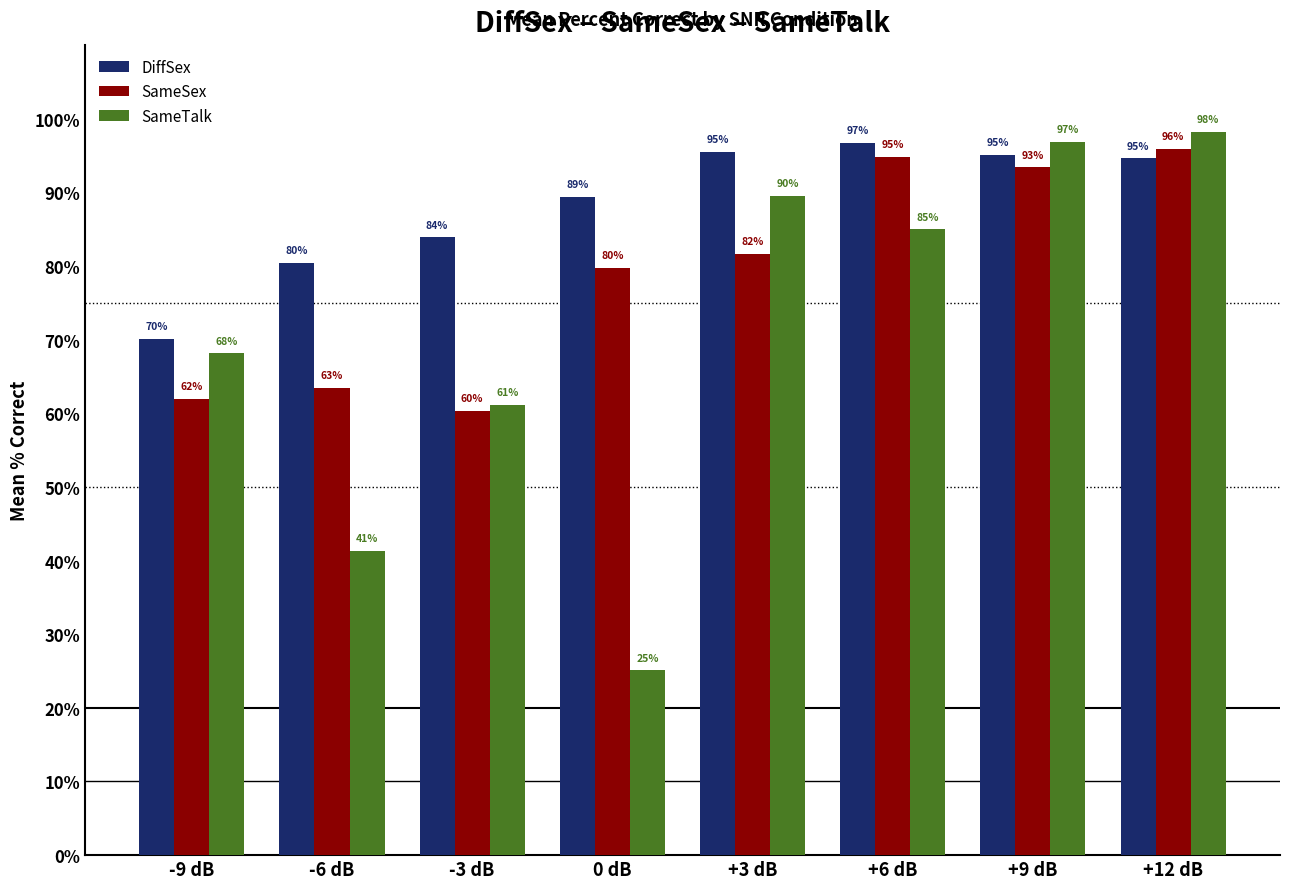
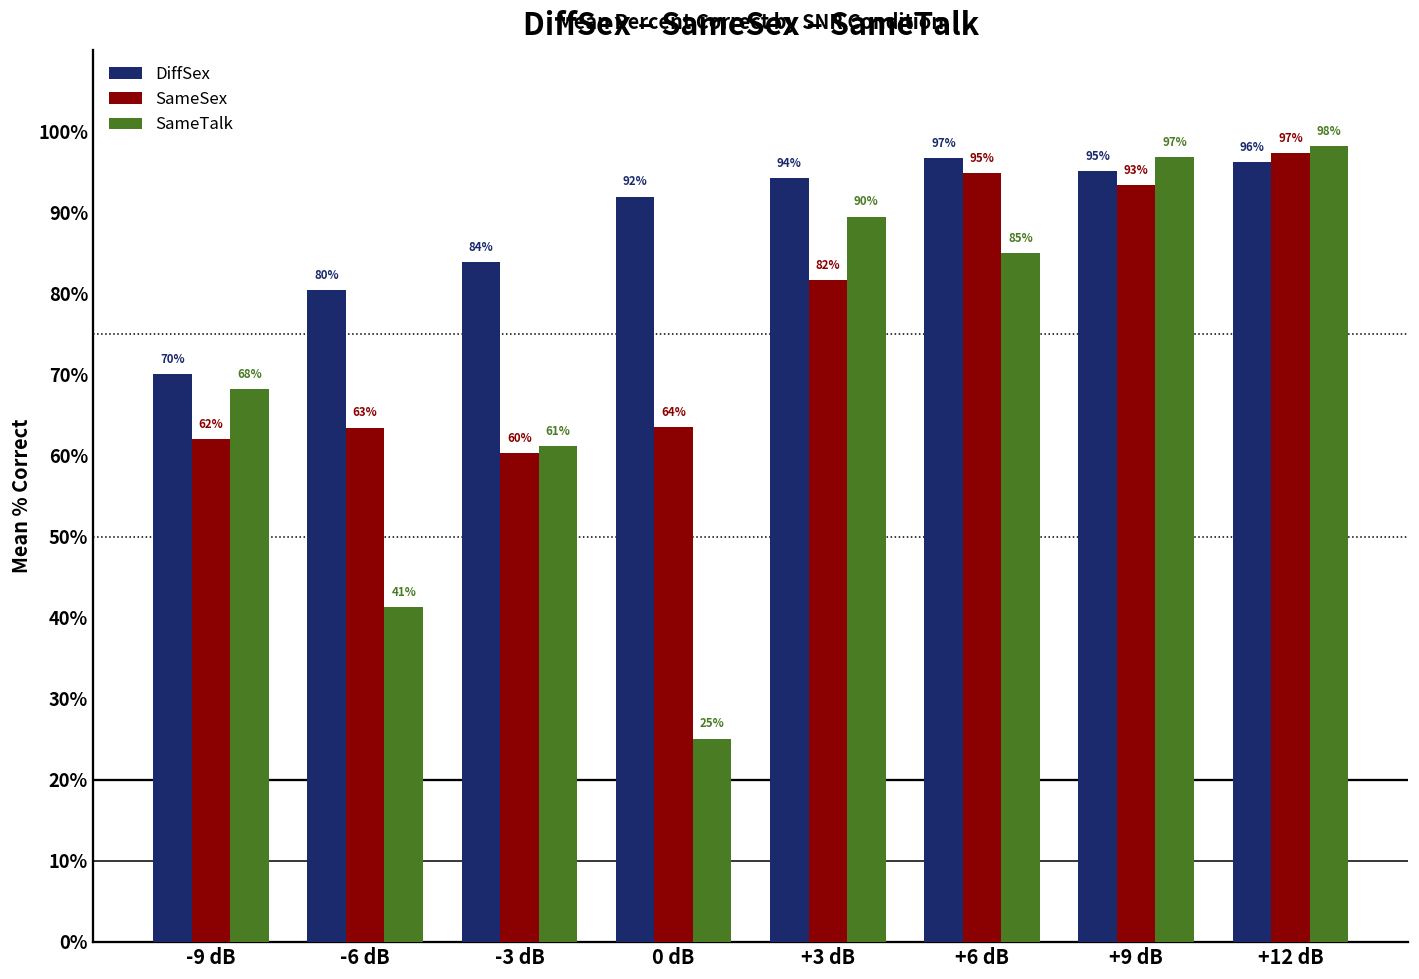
DiffSex, 0 dB: 89% -> 92%
SameSex, 0 dB: 80% -> 64%
DiffSex, +3 dB: 95% -> 94%
DiffSex, +12 dB: 95% -> 96%
SameSex, +12 dB: 96% -> 97%
